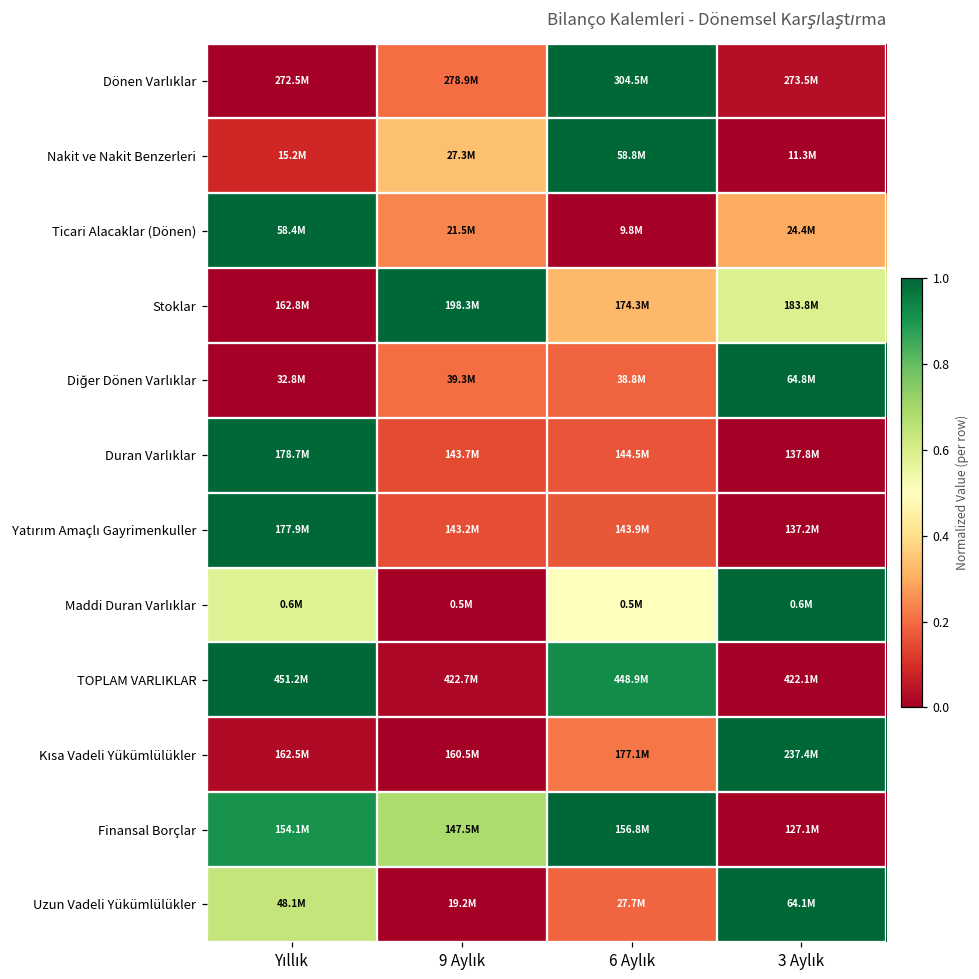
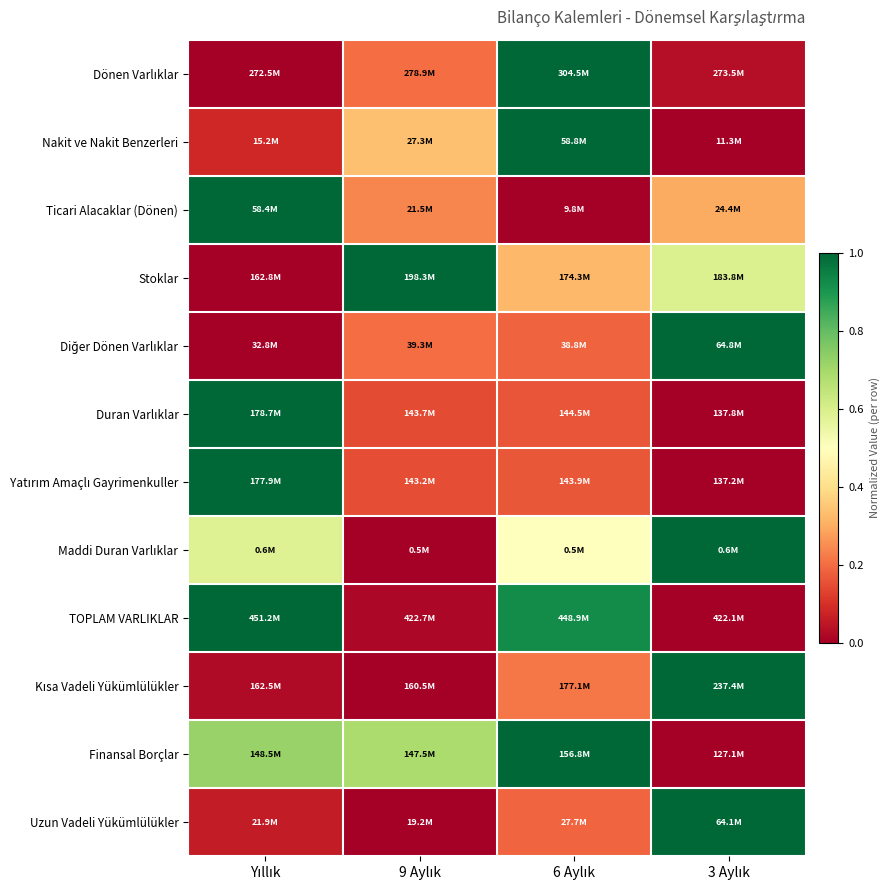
Finansal Borçlar, Yıllık: 154.1M -> 148.5M
Uzun Vadeli Yükümlülükler, Yıllık: 48.1M -> 21.9M
